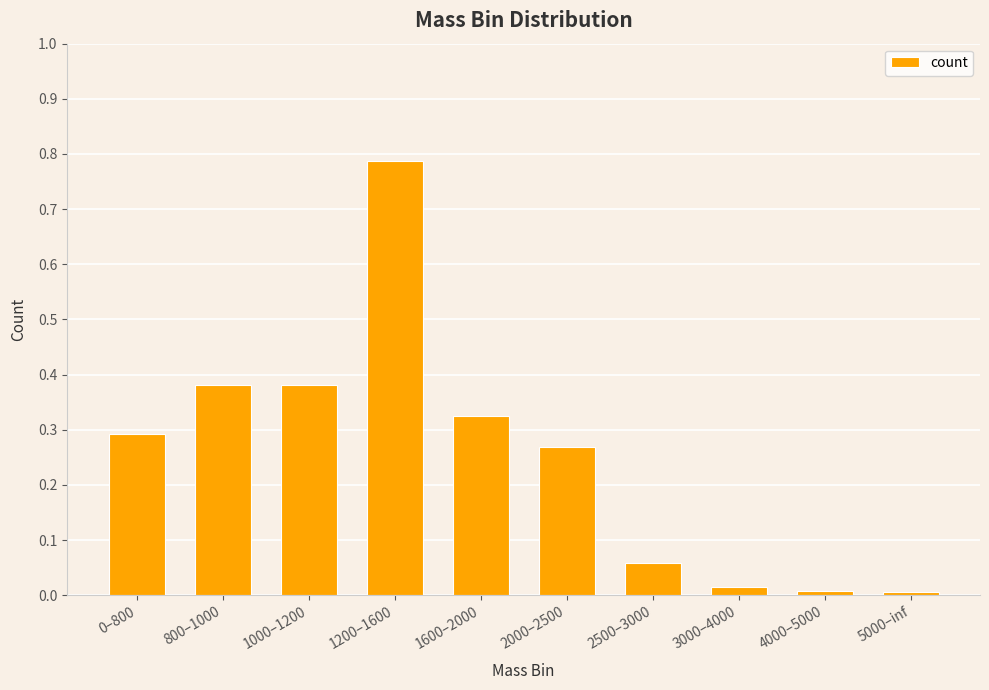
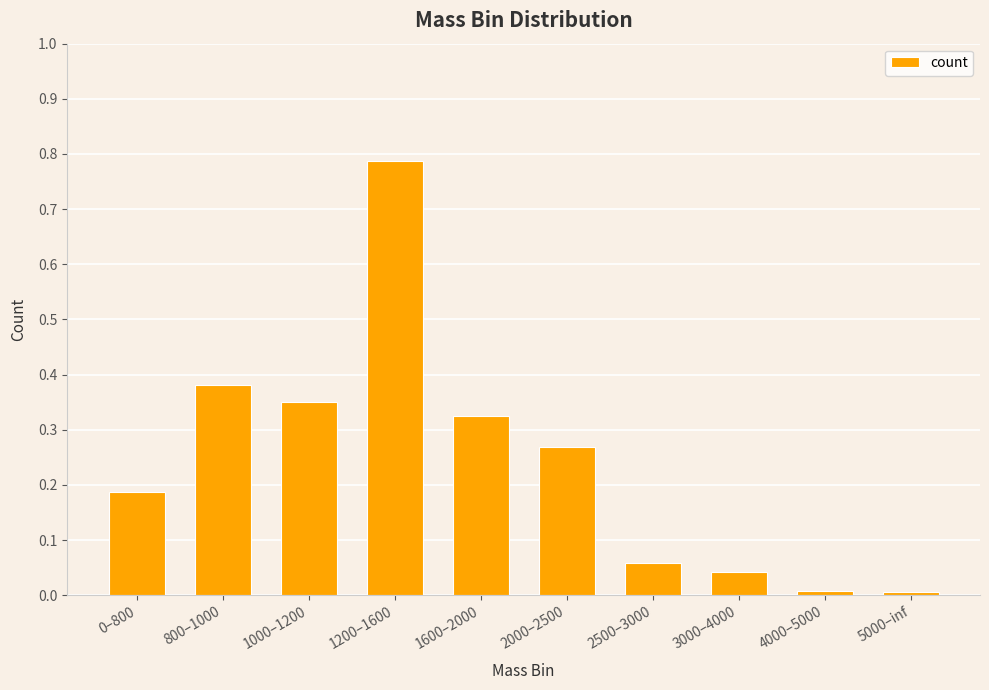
0–800: 0.29 -> 0.19
1000–1200: 0.38 -> 0.35
3000–4000: 0.02 -> 0.04
